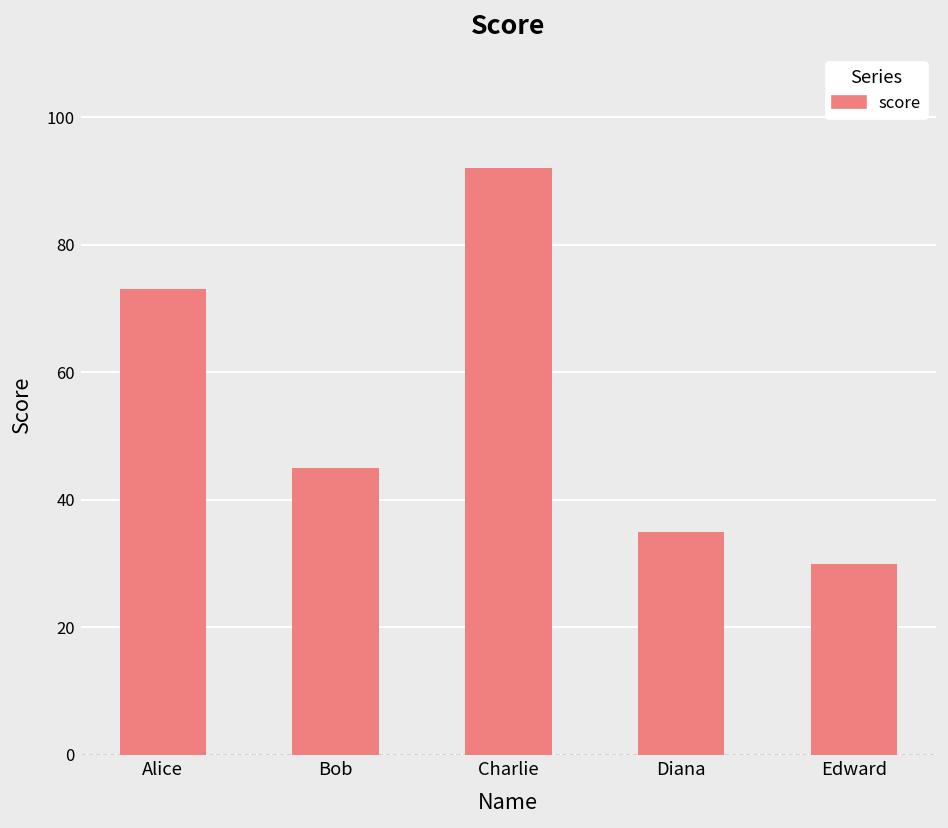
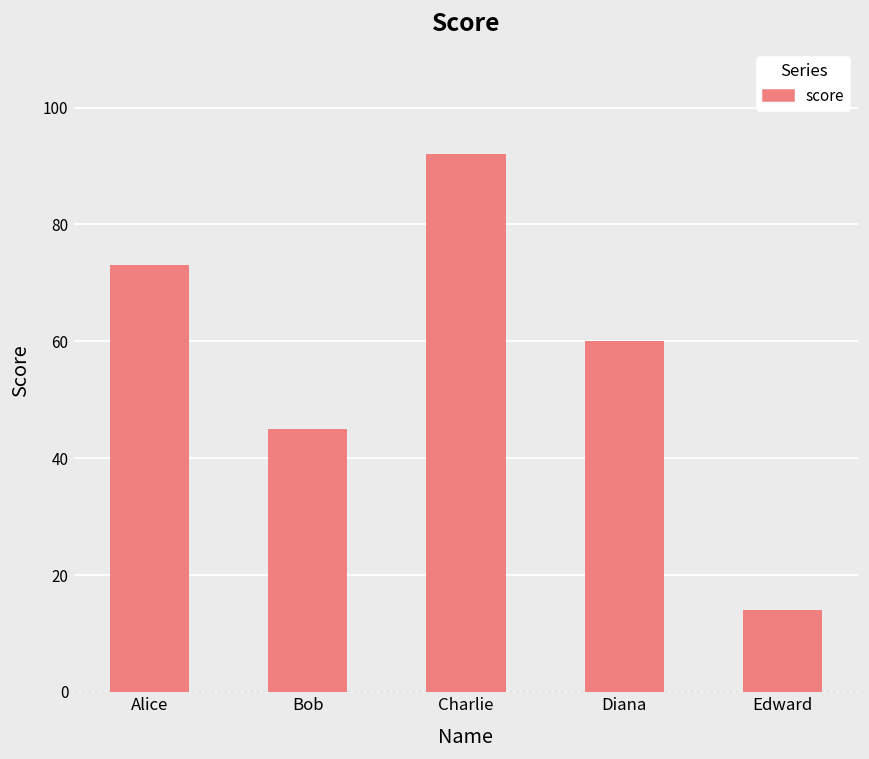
Diana: 35 -> 60
Edward: 30 -> 14
